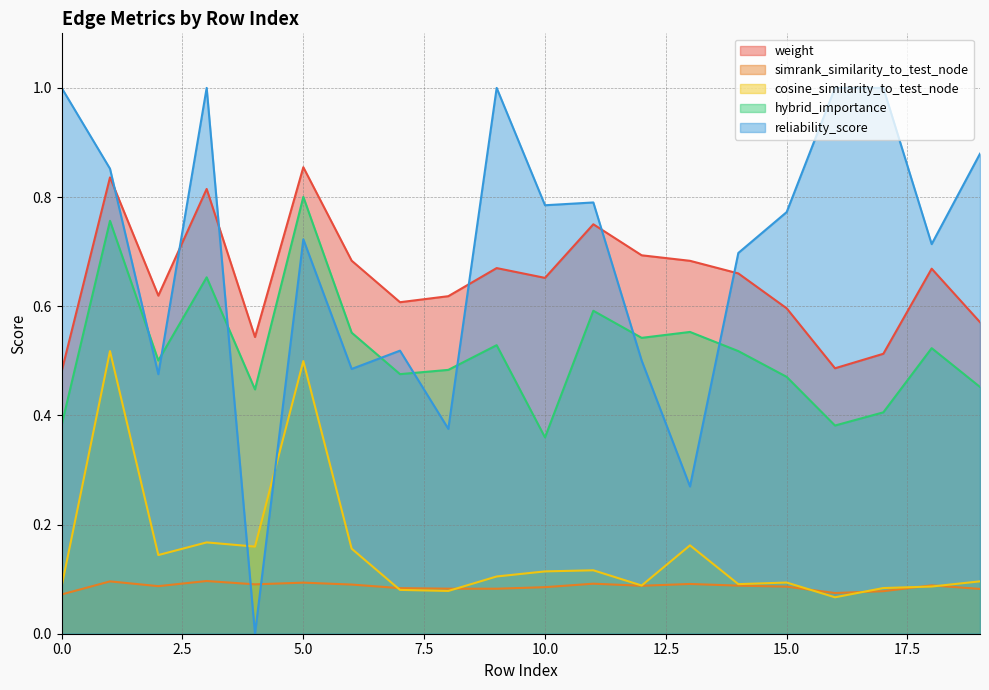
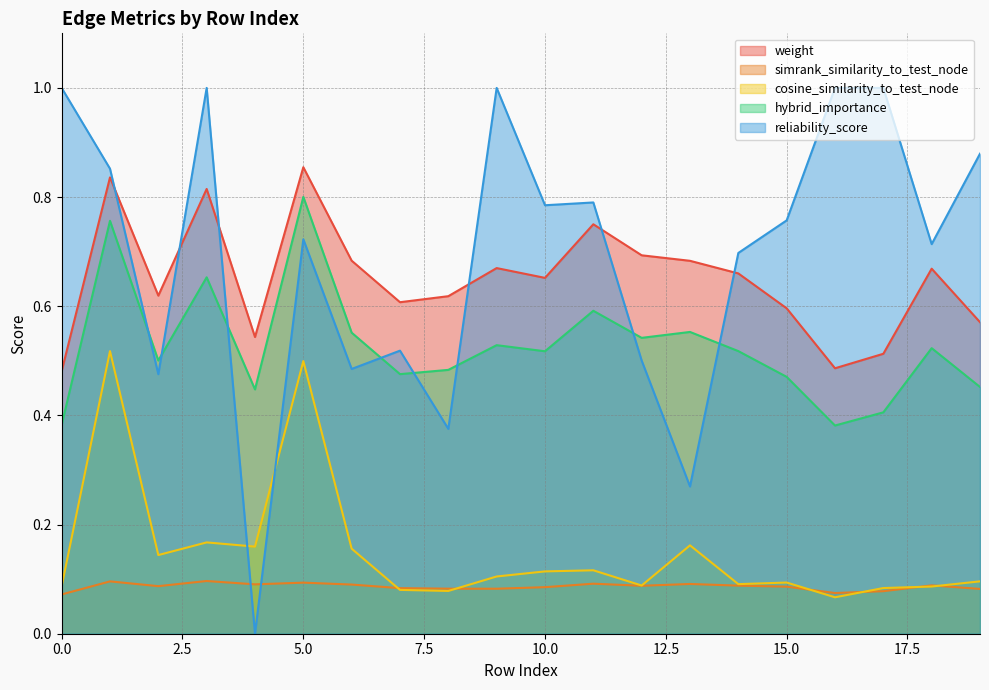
hybrid_importance, 10.0: 0.36 -> 0.52
reliability_score, 15.0: 0.77 -> 0.76
